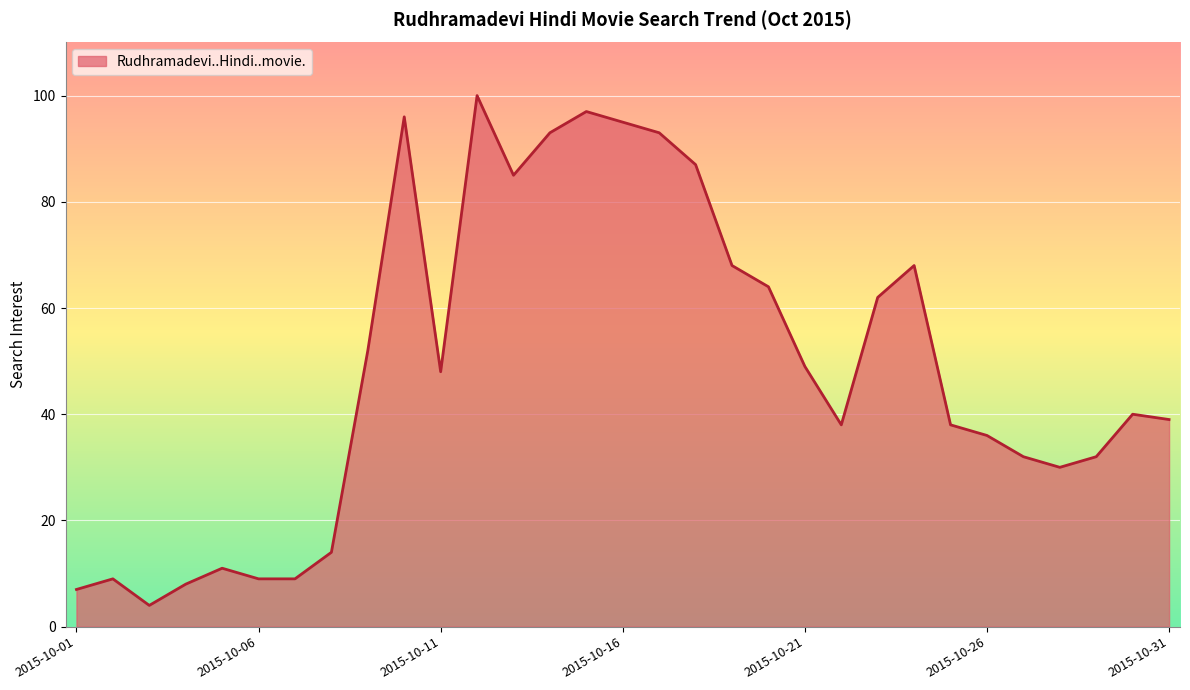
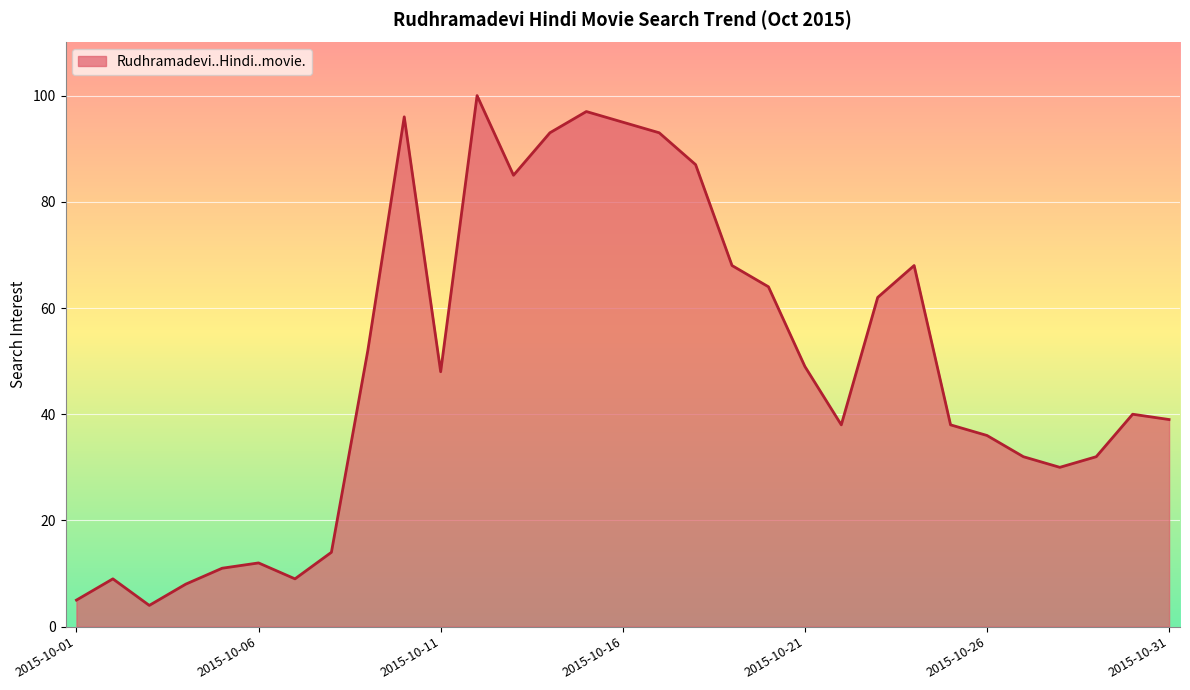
2015-10-01: 7 -> 5
2015-10-06: 9 -> 12
